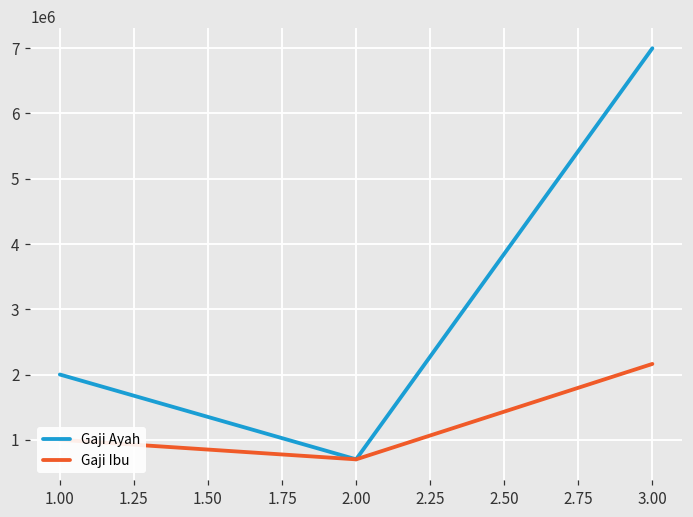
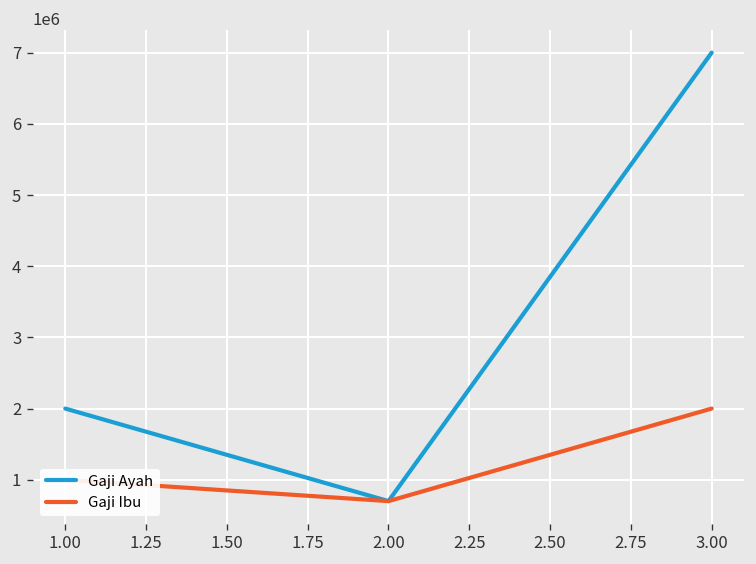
Gaji Ibu, 3.00: 2200000 -> 2000000
